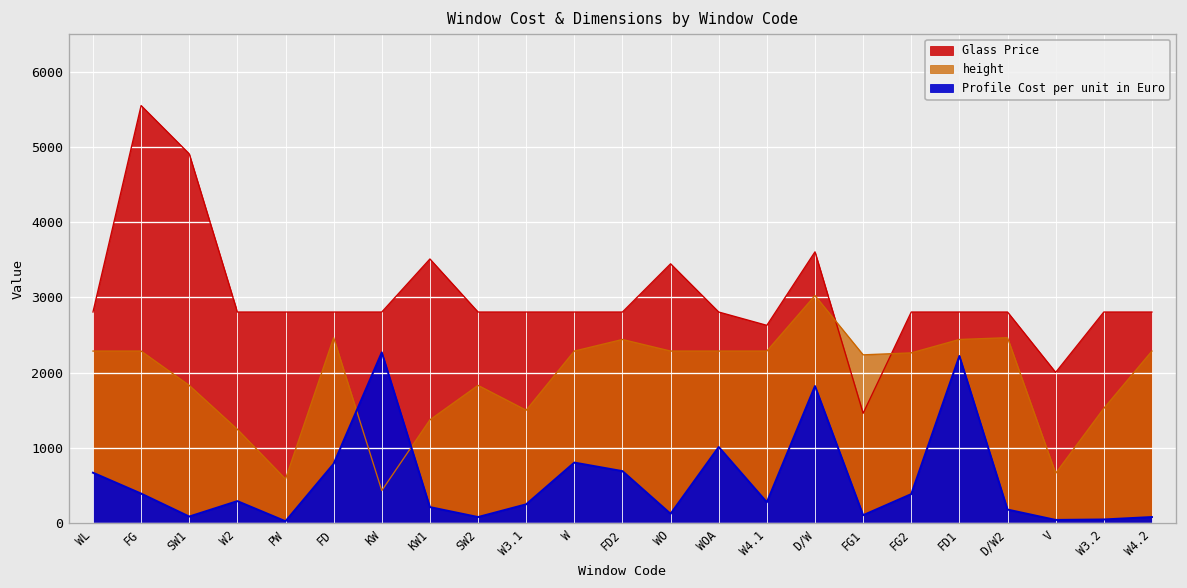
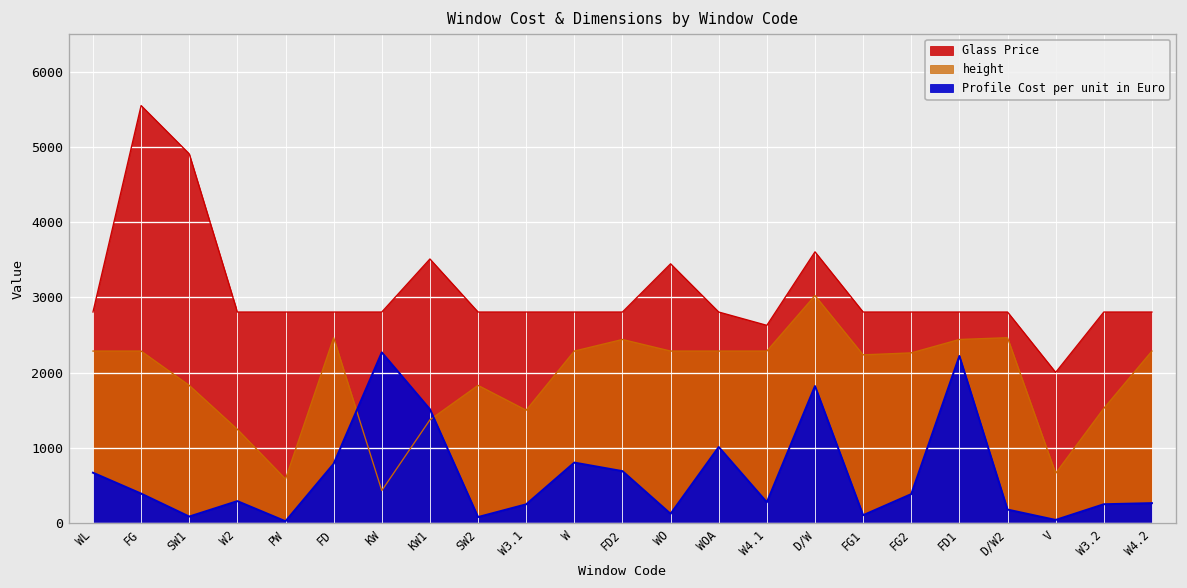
Profile Cost per unit in Euro, KW1: 200 -> 1500
Glass Price, FG1: 1500 -> 2800
Profile Cost per unit in Euro, W3.2: 0 -> 300
Profile Cost per unit in Euro, W4.2: 100 -> 300
